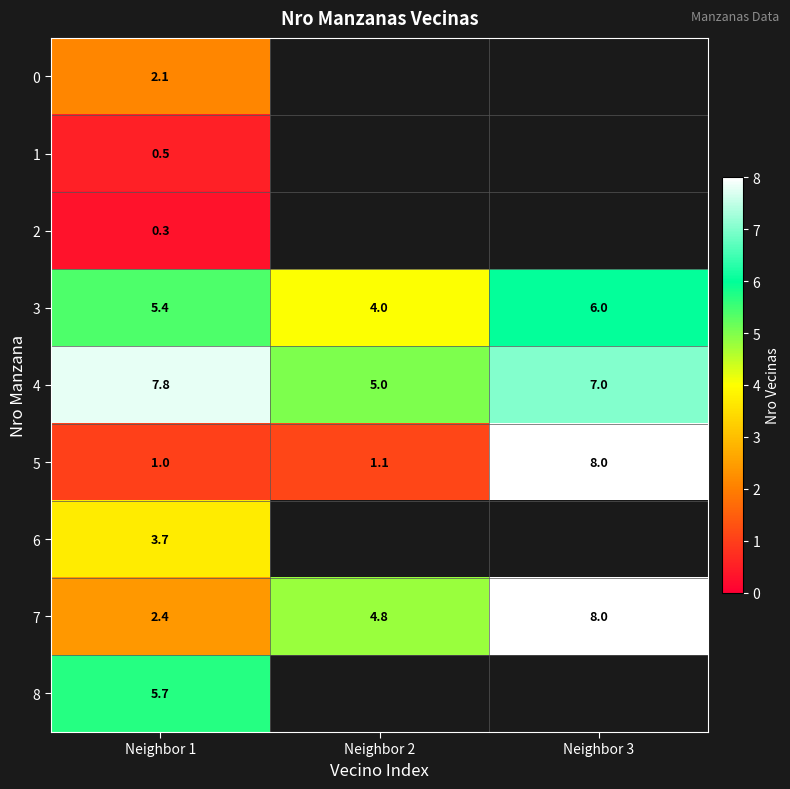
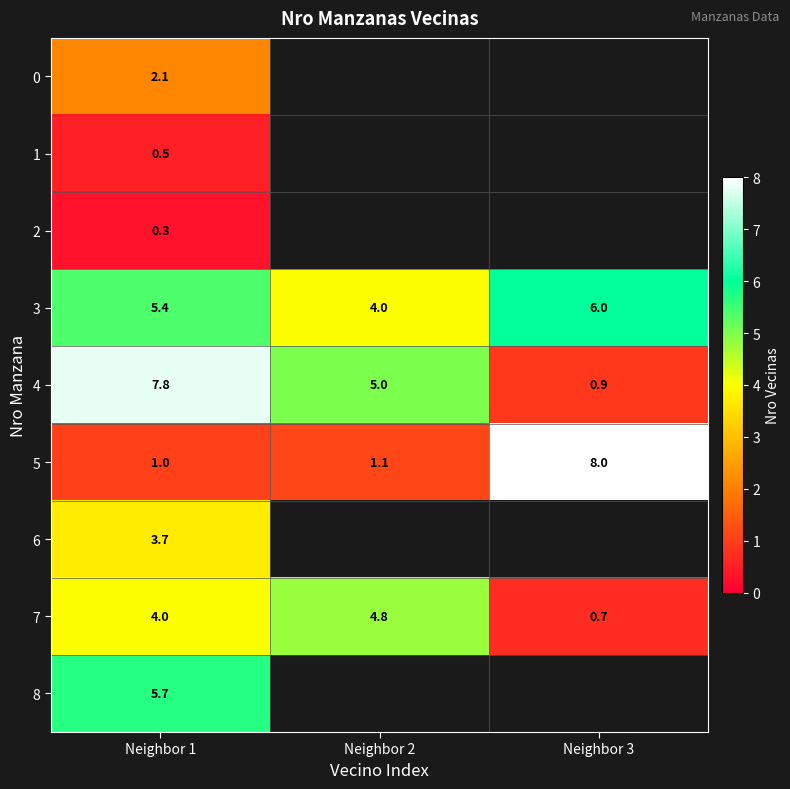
4, Neighbor 3: 7.0 -> 0.9
7, Neighbor 1: 2.4 -> 4.0
7, Neighbor 3: 8.0 -> 0.7
